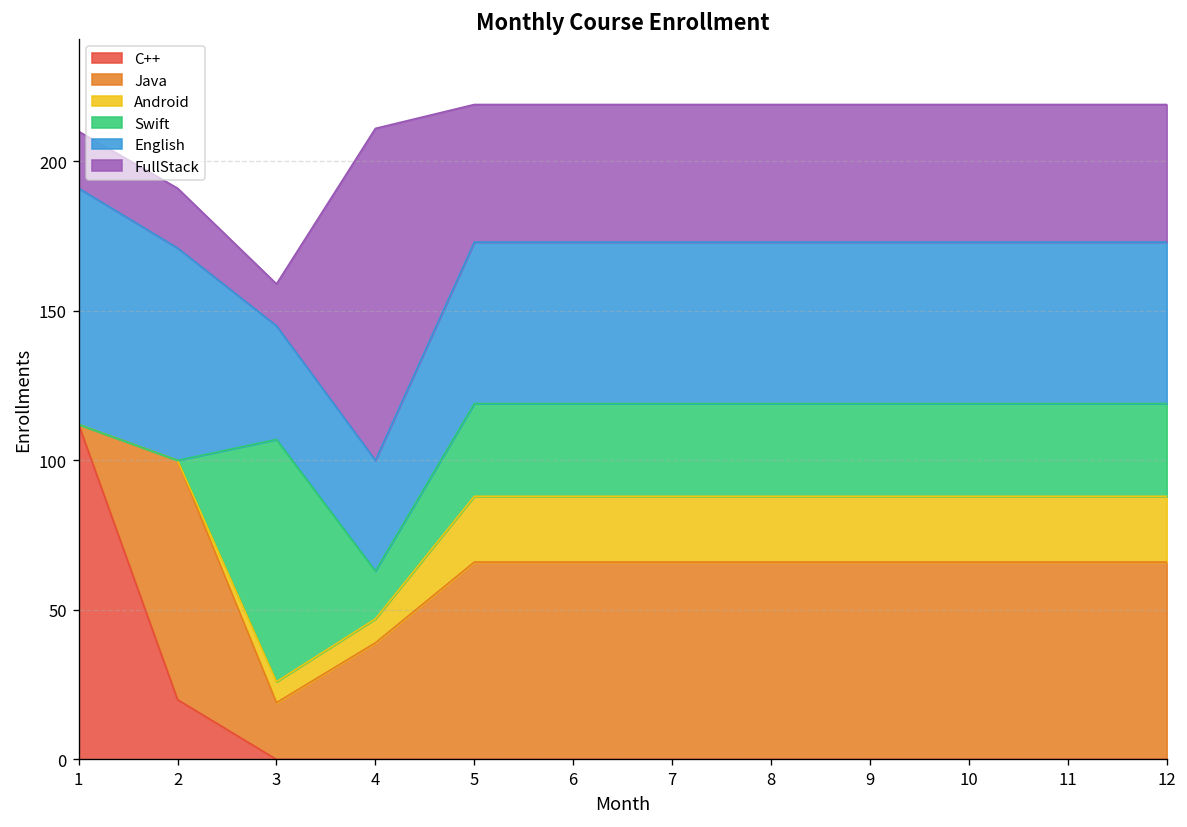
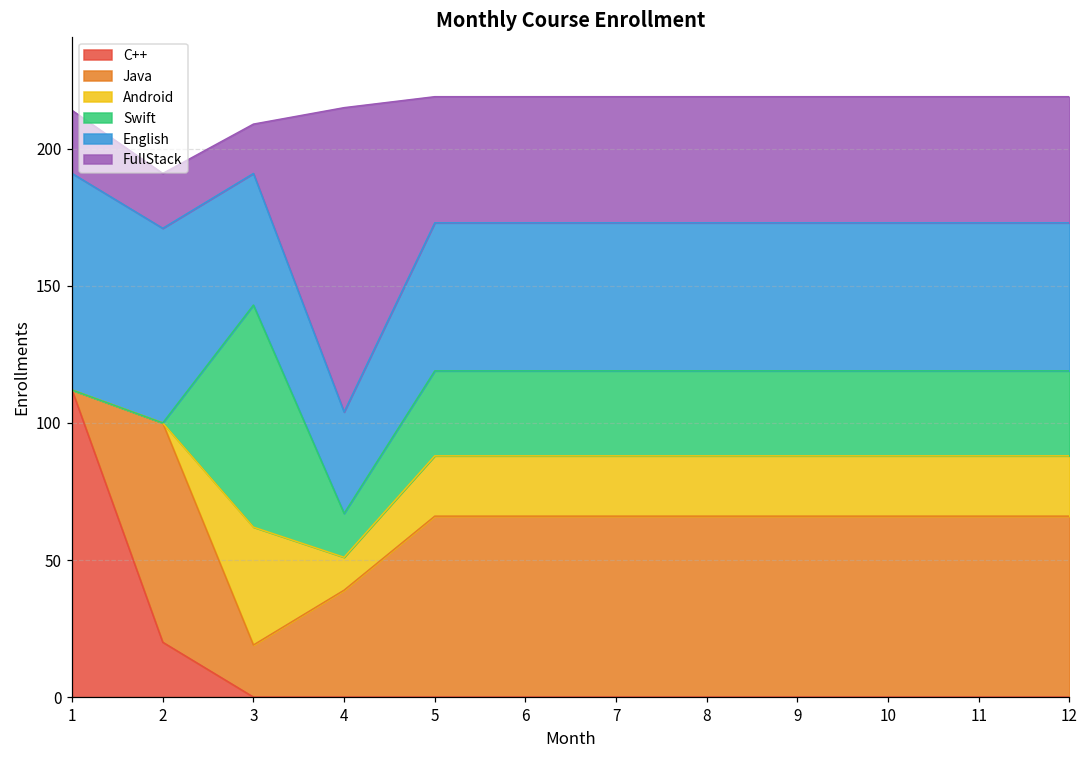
FullStack, 1: 19 -> 23
Android, 3: 7 -> 43
English, 3: 38 -> 48
FullStack, 3: 14 -> 18
Android, 4: 8 -> 12
